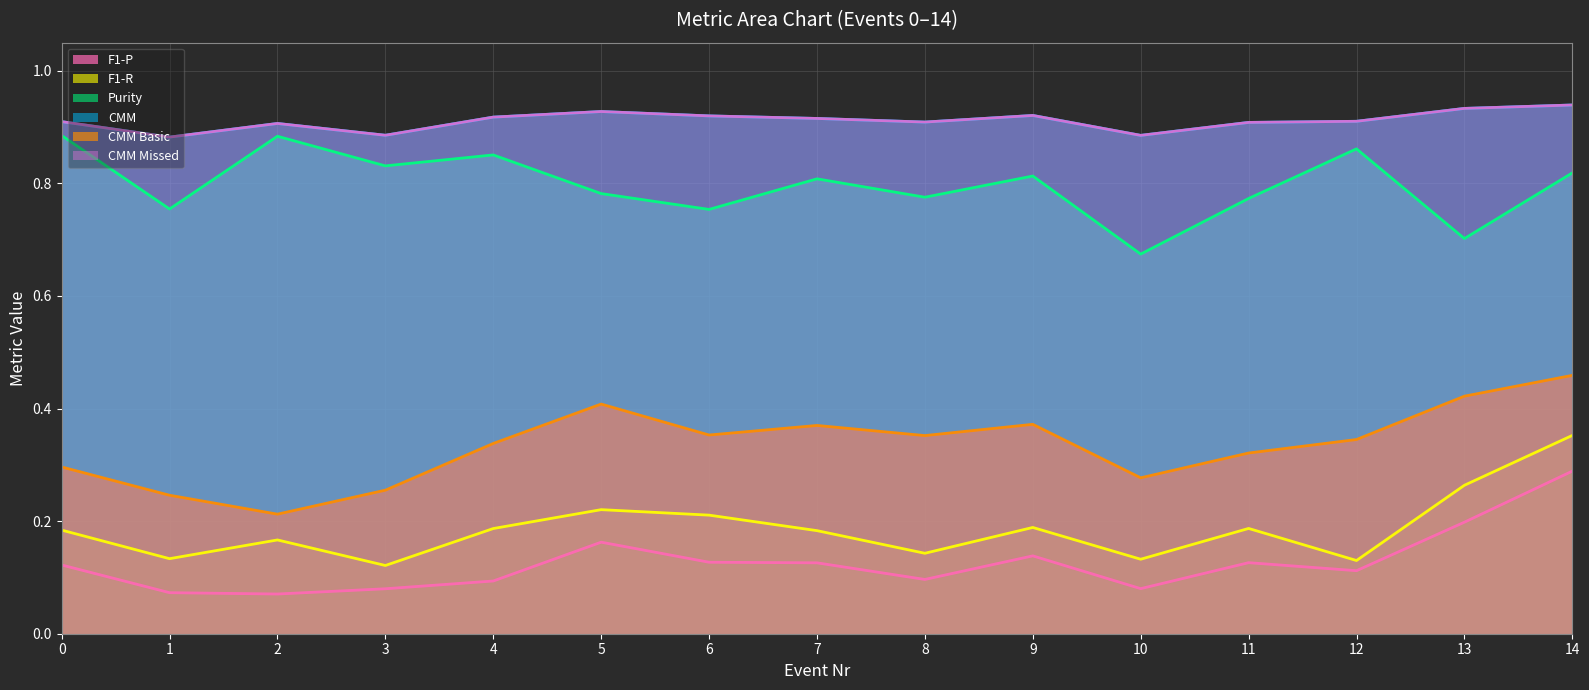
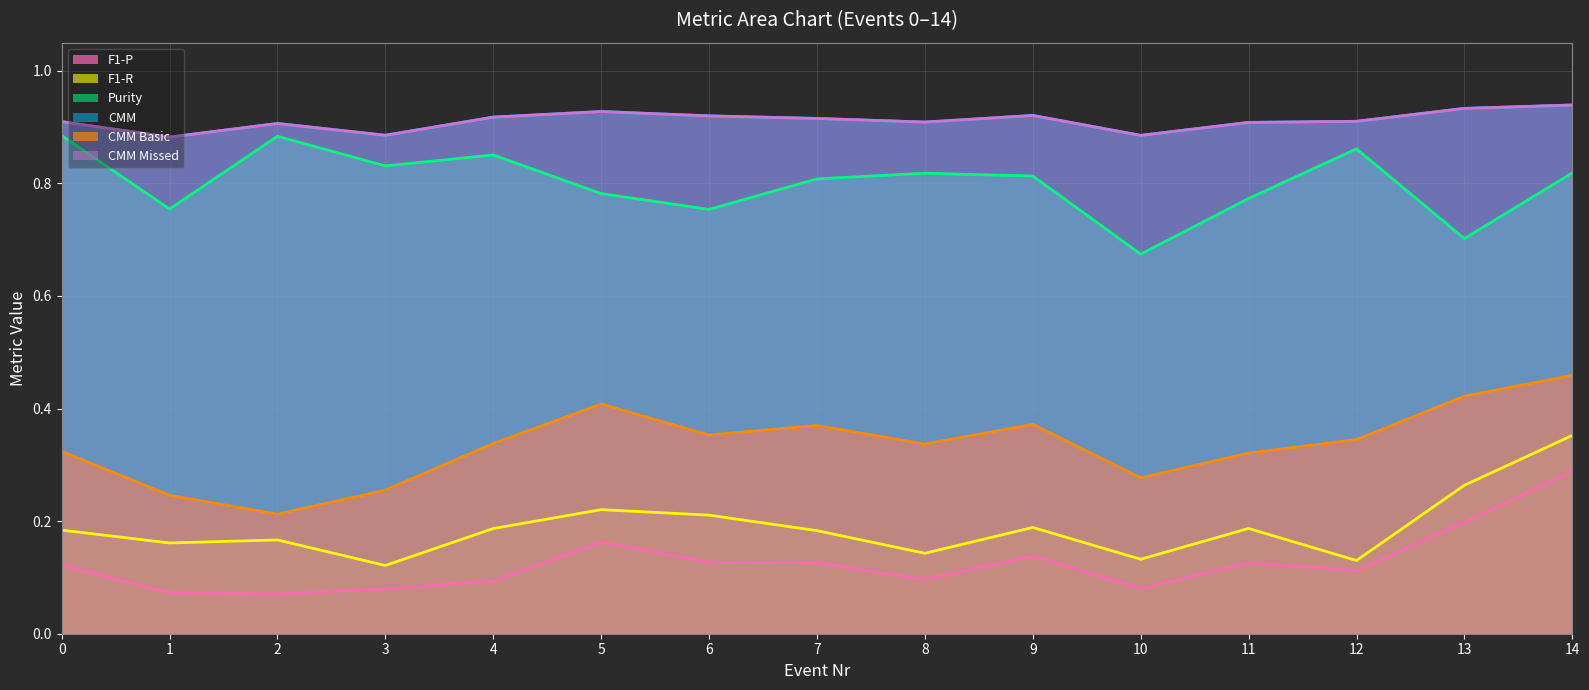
CMM Basic, 0: 0.30 -> 0.32
F1-R, 1: 0.13 -> 0.16
Purity, 8: 0.78 -> 0.82
CMM Basic, 8: 0.35 -> 0.34
